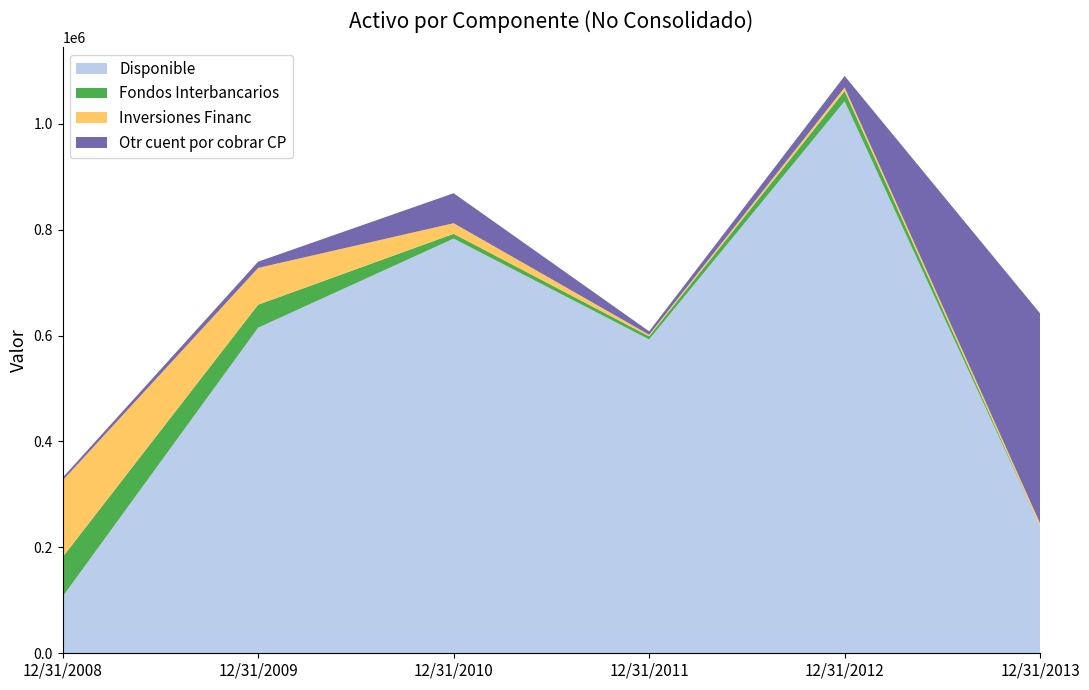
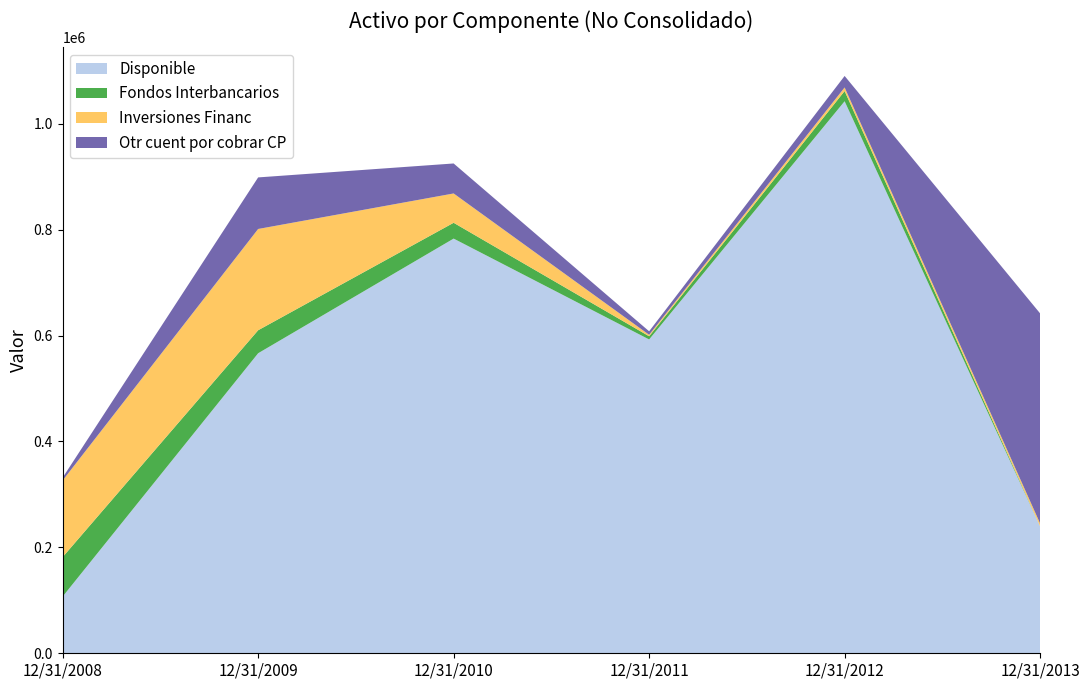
Disponible, 12/31/2009: 610000 -> 570000
Inversiones Financ, 12/31/2009: 70000 -> 190000
Otr cuent por cobrar CP, 12/31/2009: 10000 -> 100000
Fondos Interbancarios, 12/31/2010: 10000 -> 30000
Inversiones Financ, 12/31/2010: 20000 -> 60000
